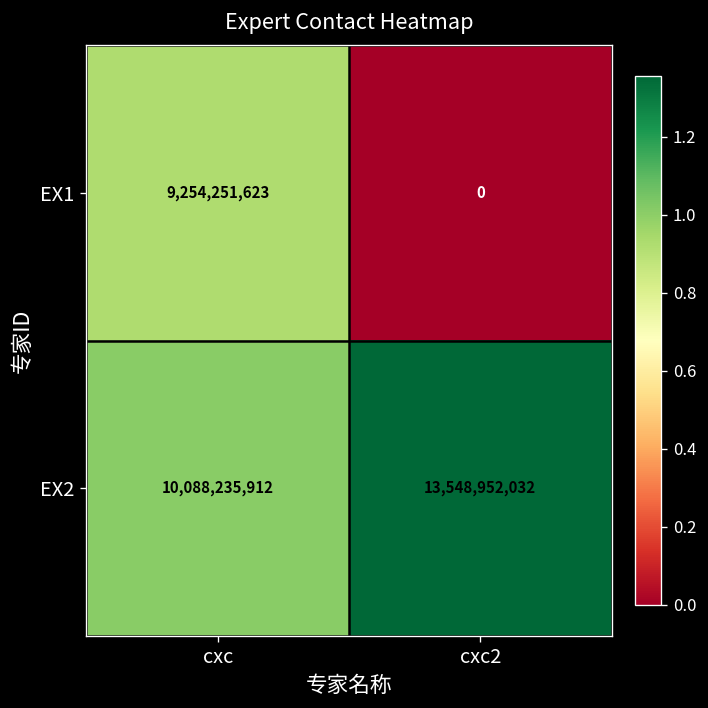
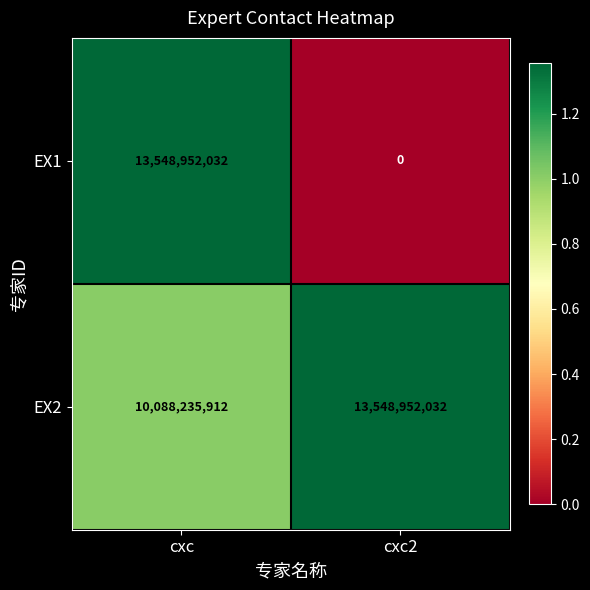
EX1, cxc: 9,254,251,623 -> 13,548,952,032
